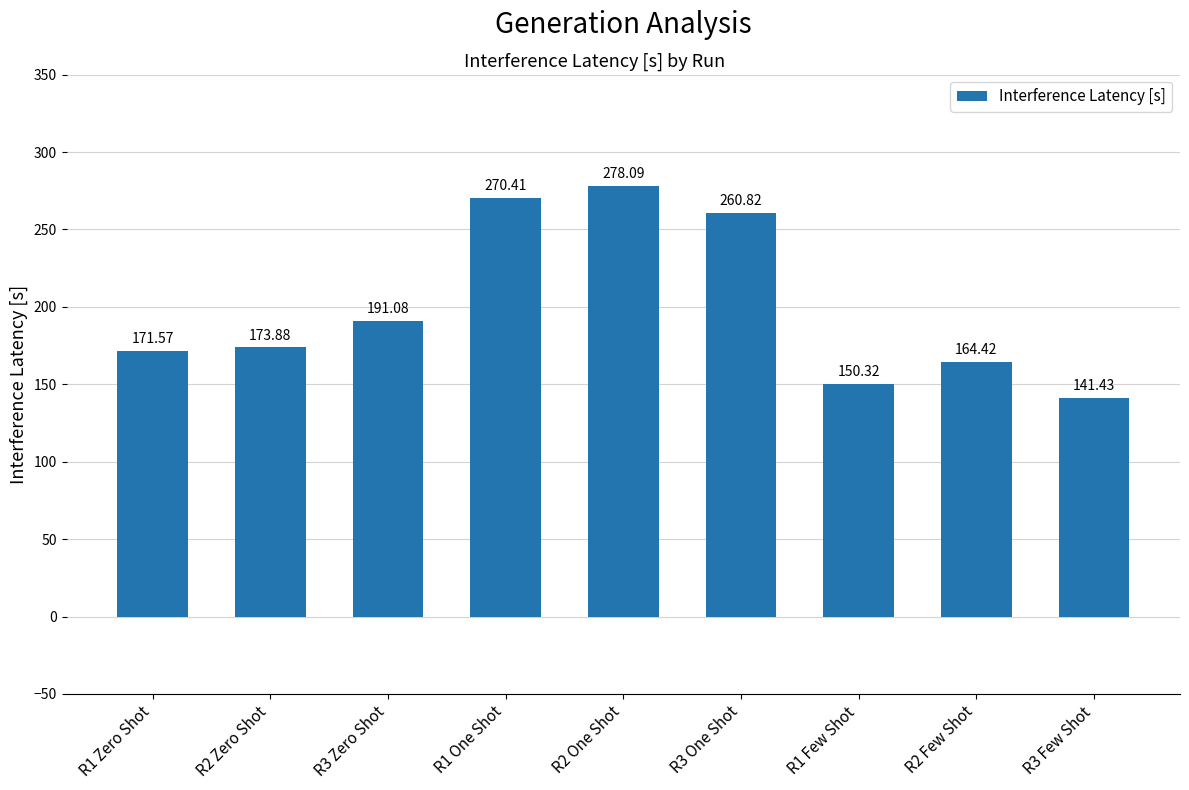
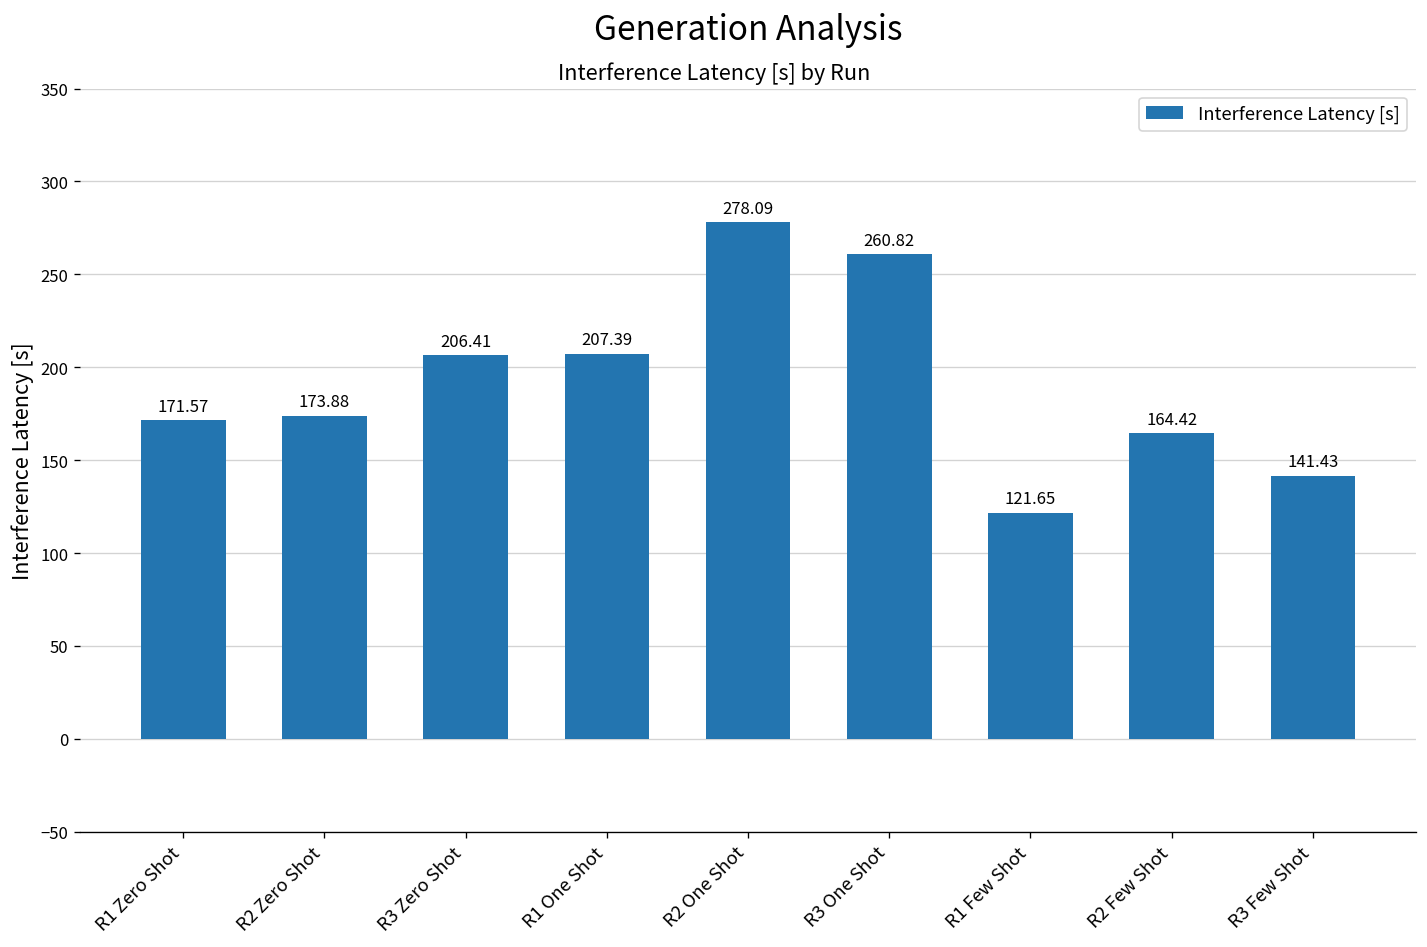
R3 Zero Shot: 191.08 -> 206.41
R1 One Shot: 270.41 -> 207.39
R1 Few Shot: 150.32 -> 121.65
